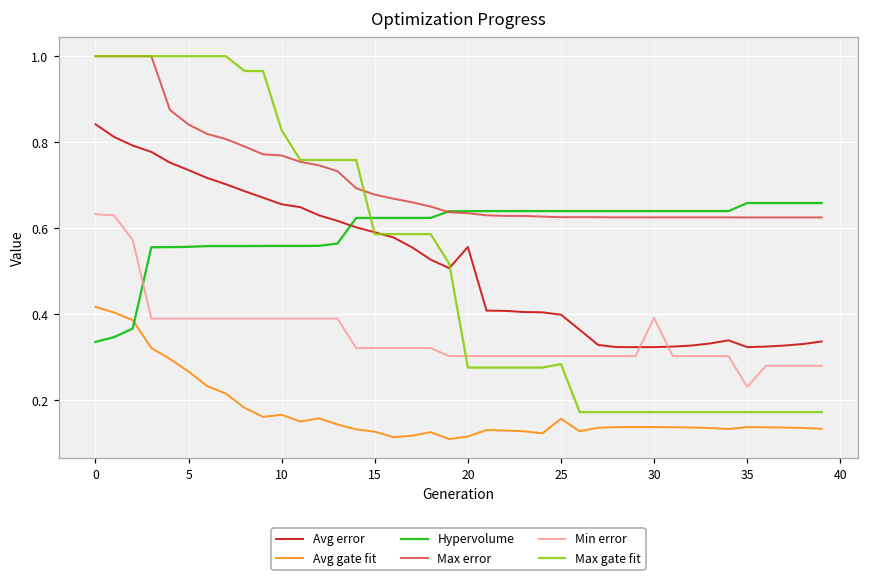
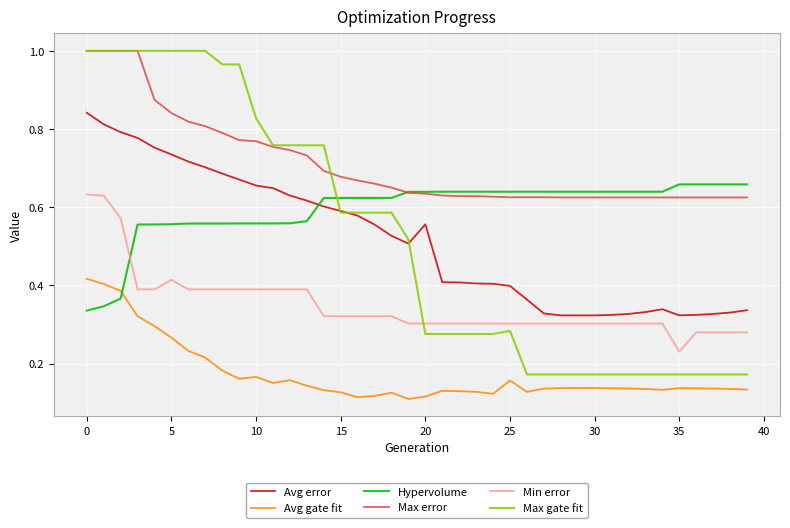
Min error, 5: 0.39 -> 0.41
Min error, 30: 0.39 -> 0.30
